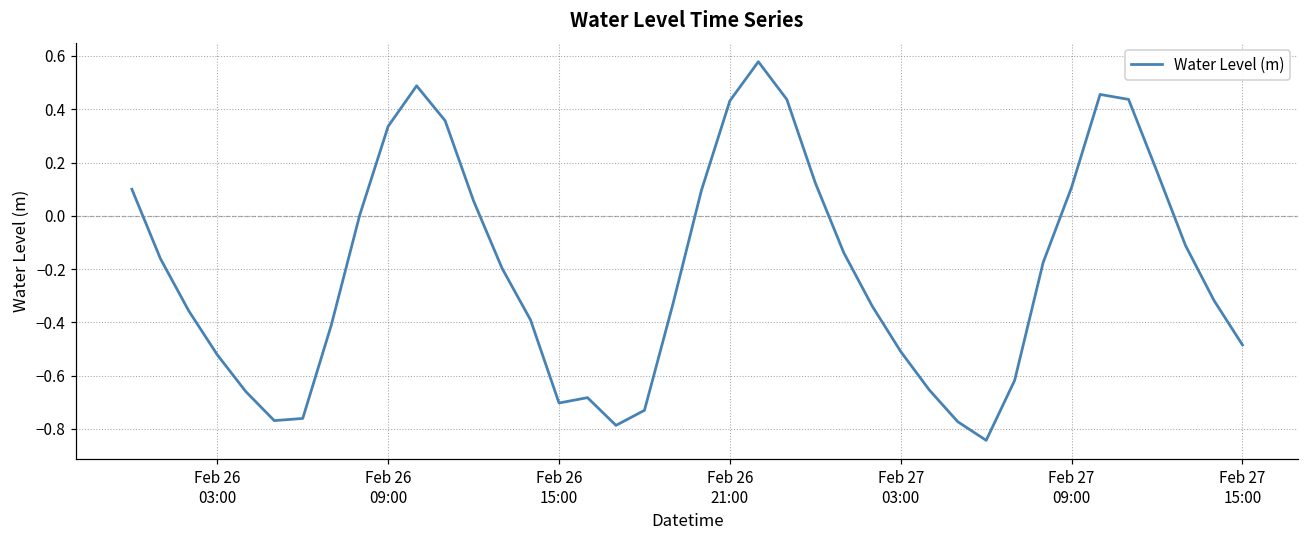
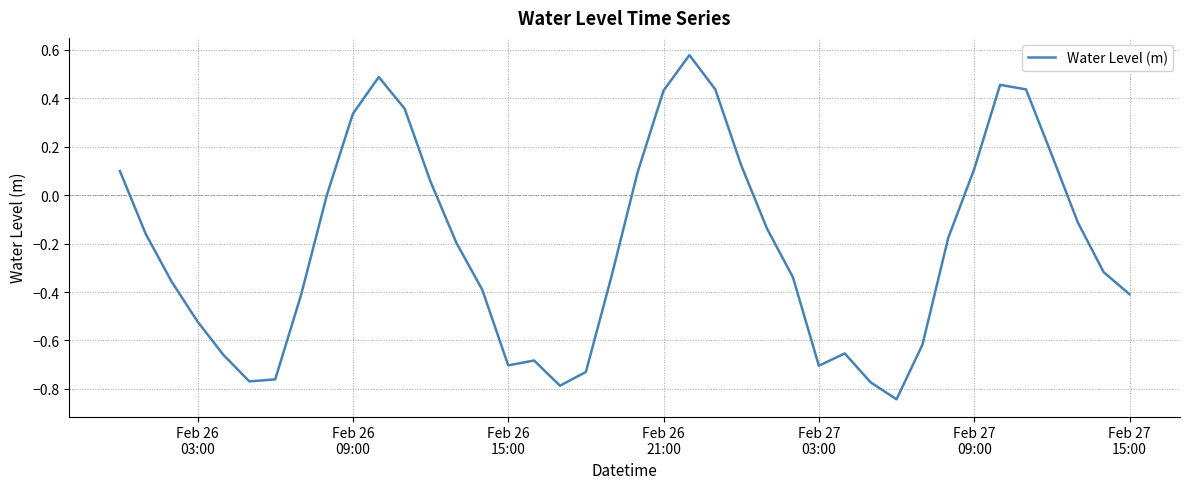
Feb 27 03:00: -0.51 -> -0.70
Feb 27 15:00: -0.48 -> -0.41
